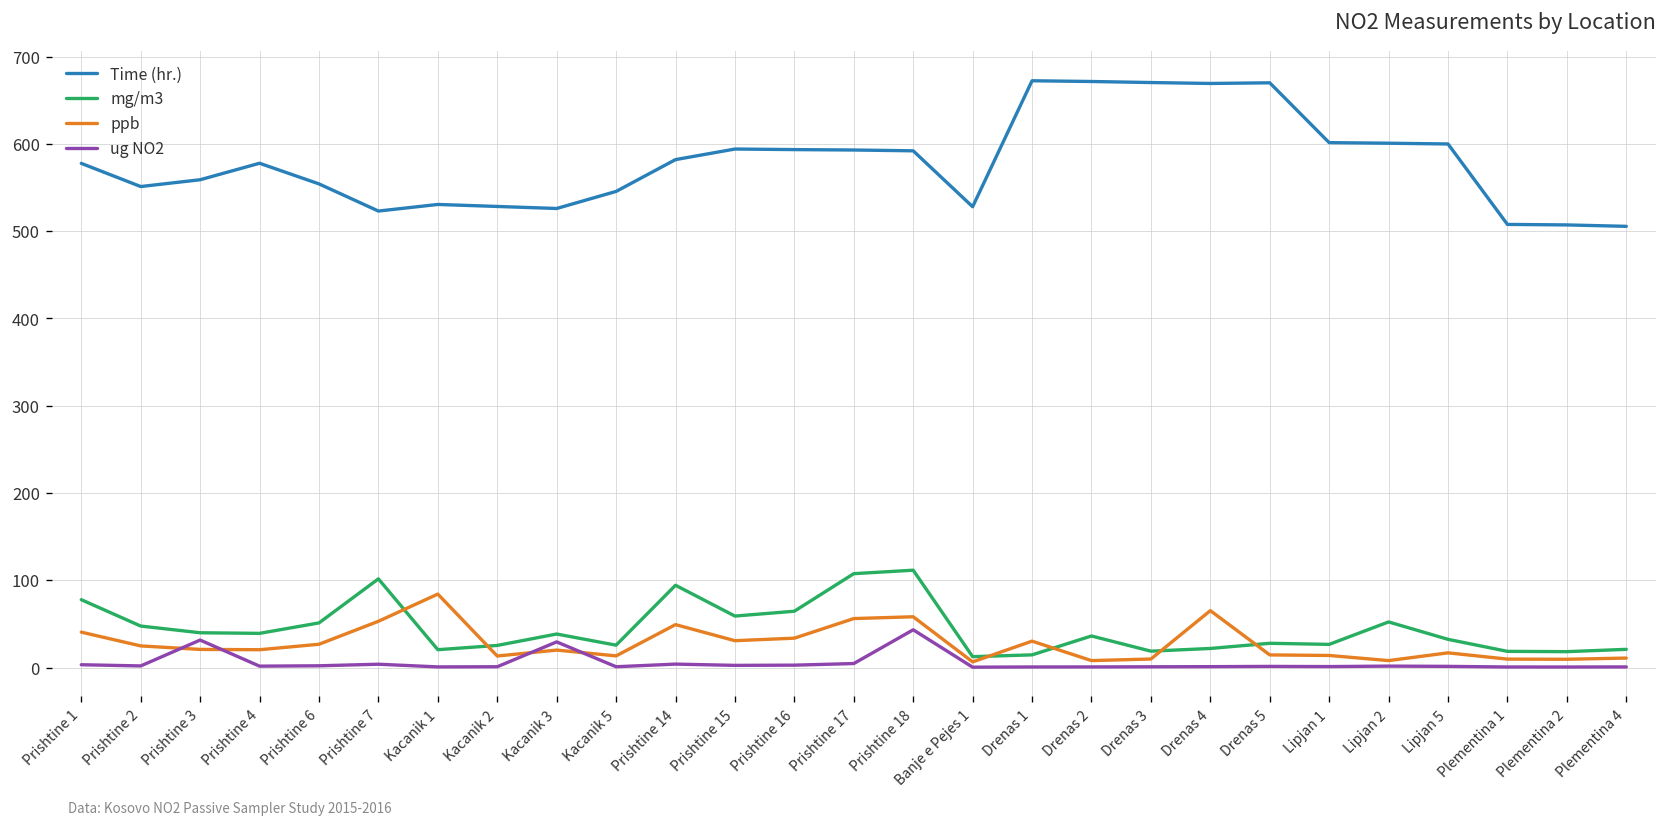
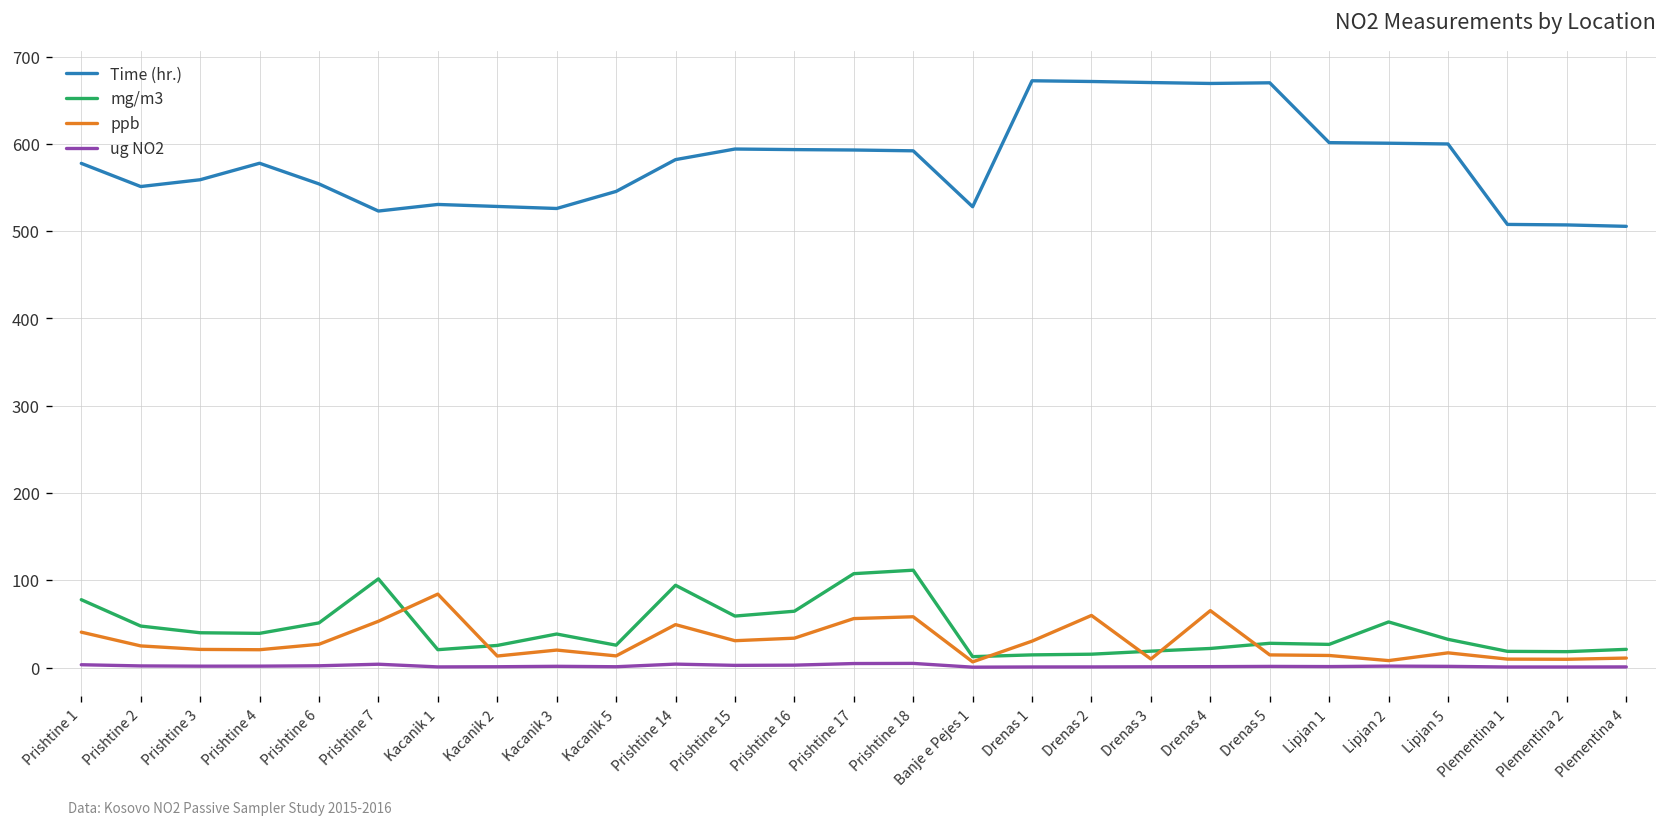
ug NO2, Prishtine 3: 30 -> 0
ug NO2, Kacanik 3: 30 -> 0
ug NO2, Prishtine 18: 40 -> 0
mg/m3, Drenas 2: 40 -> 20
ppb, Drenas 2: 10 -> 60
